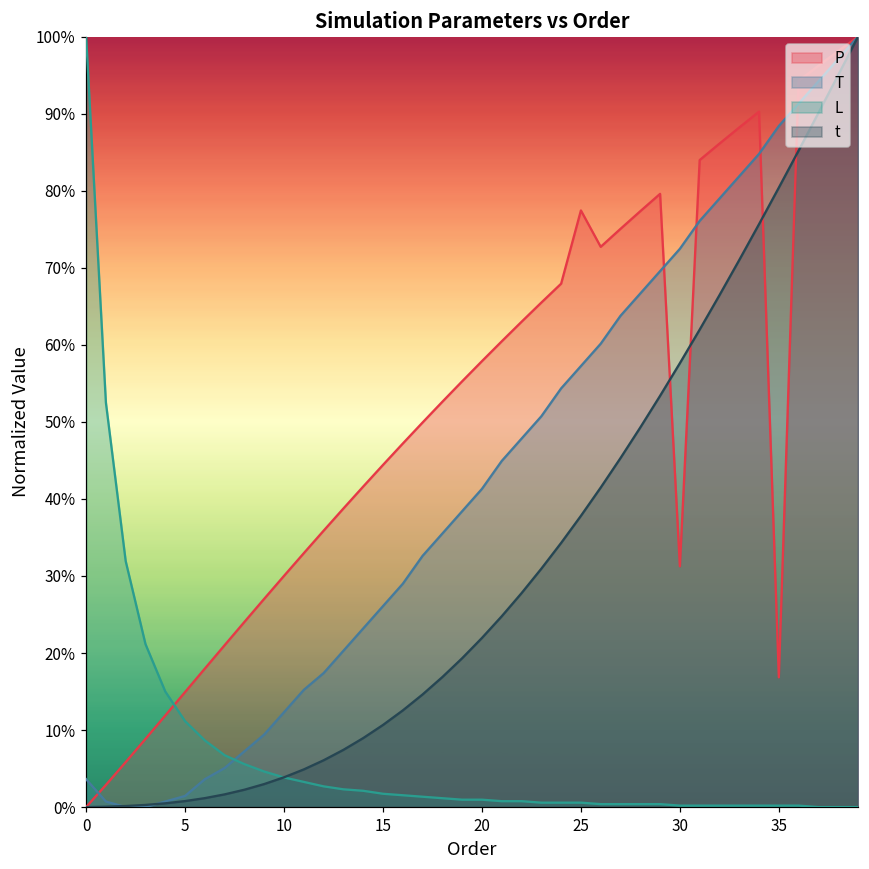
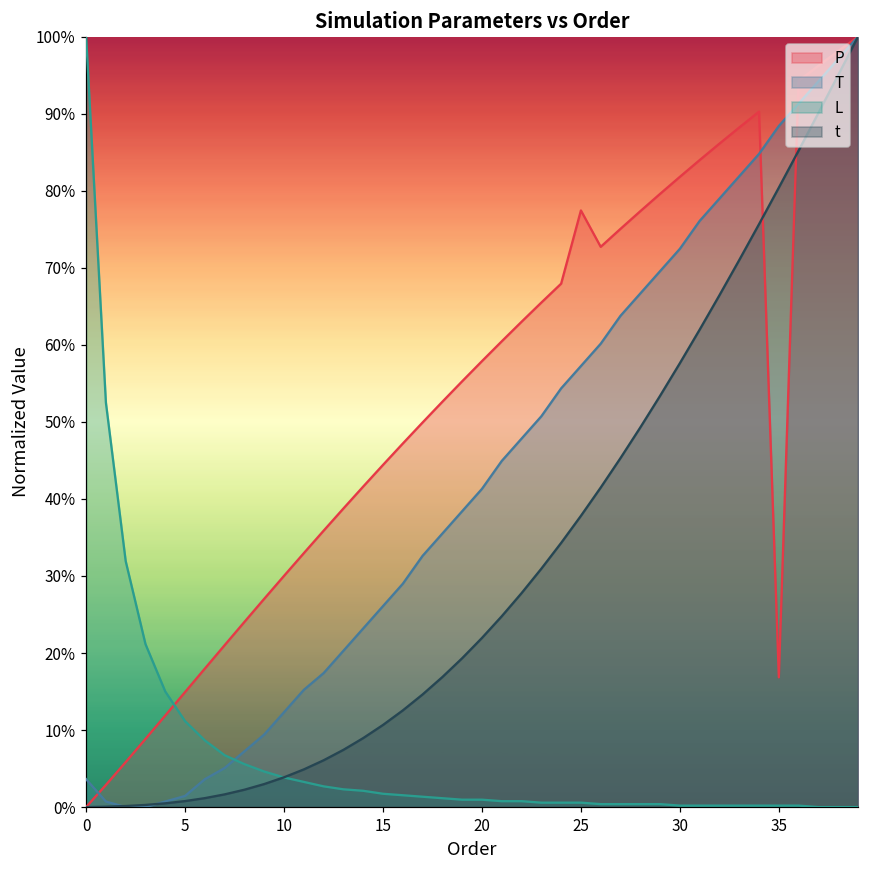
P, 30: 31% -> 82%
